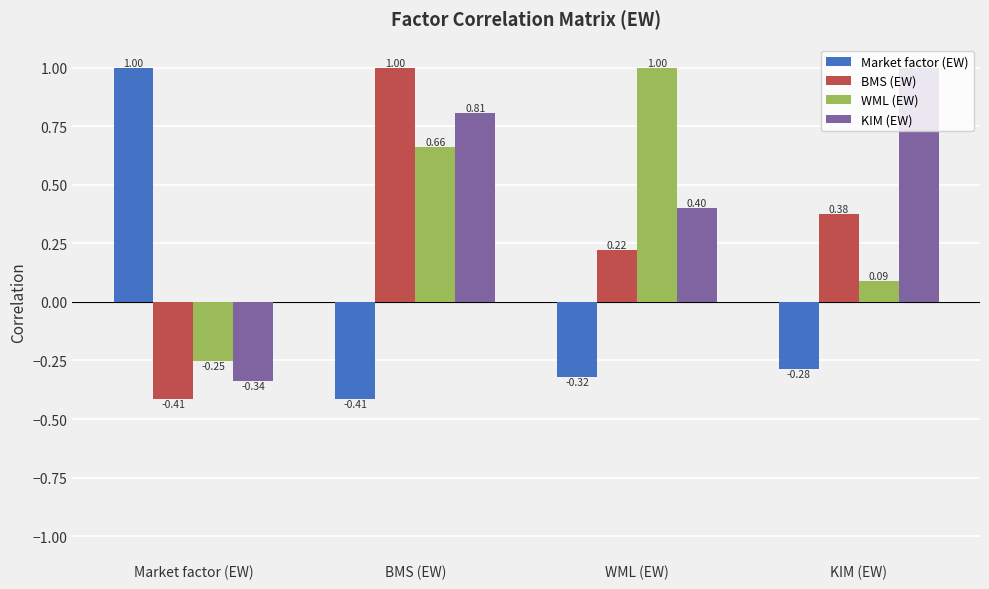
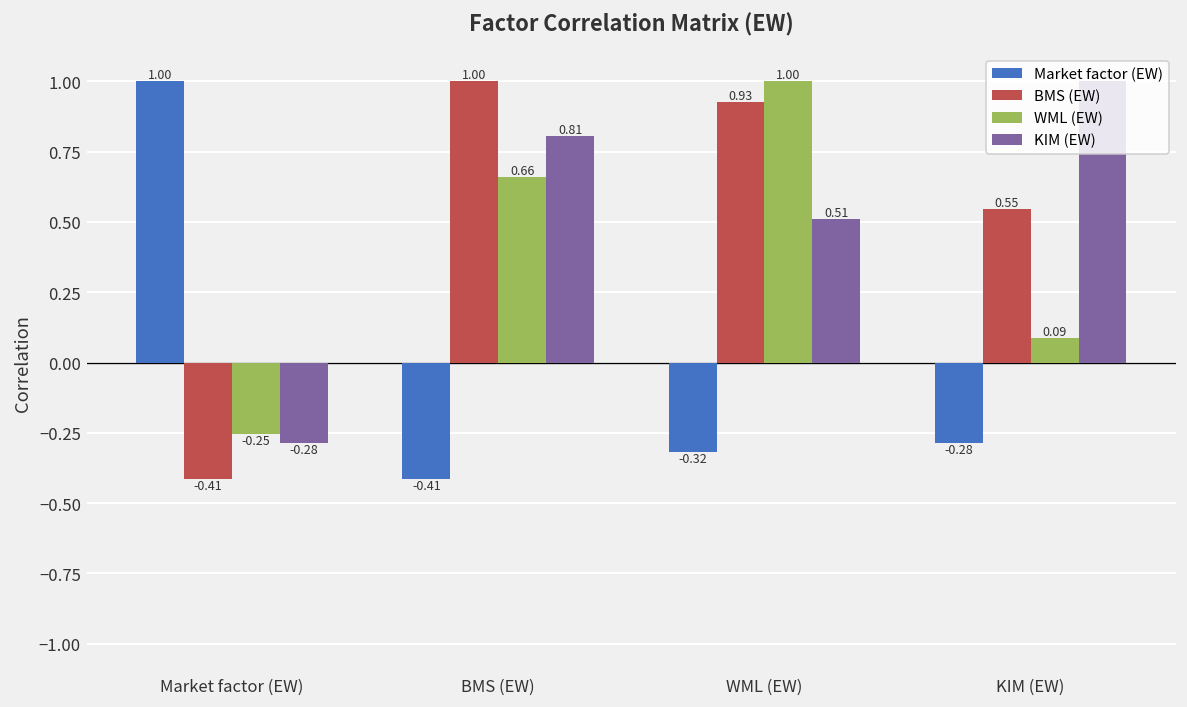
KIM (EW), Market factor (EW): -0.34 -> -0.28
BMS (EW), WML (EW): 0.22 -> 0.93
KIM (EW), WML (EW): 0.40 -> 0.51
BMS (EW), KIM (EW): 0.38 -> 0.55
